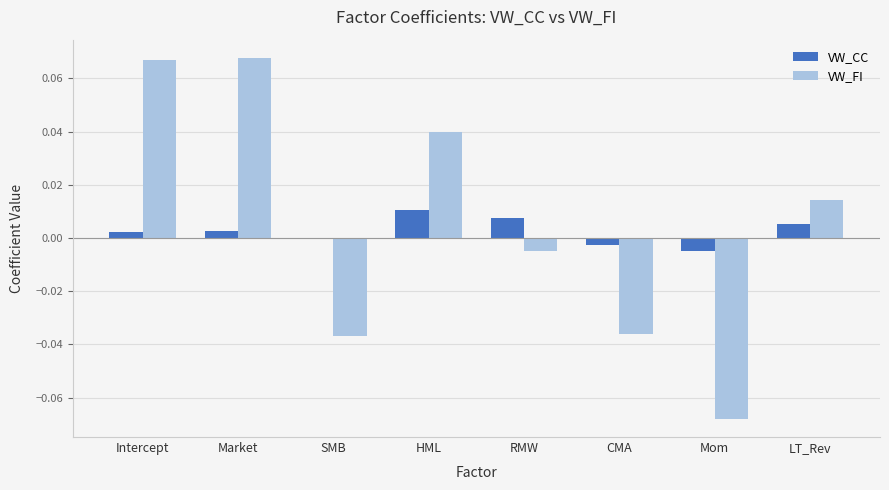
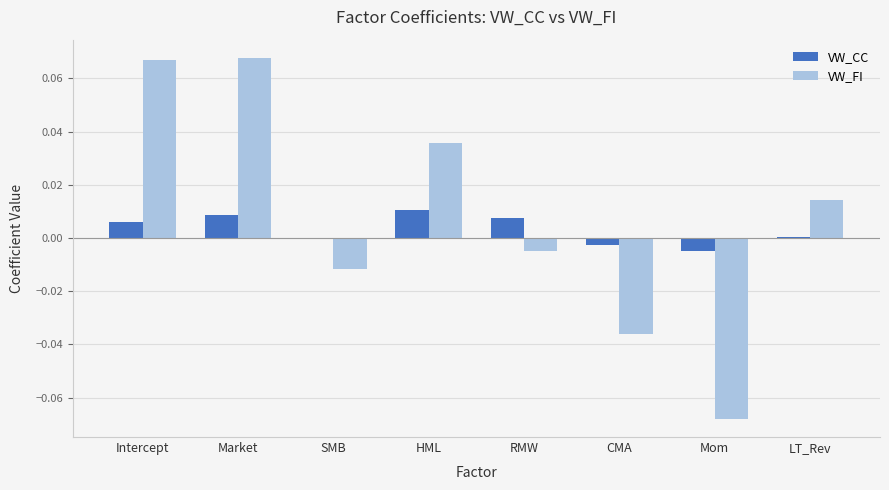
VW_CC, Intercept: 0.002 -> 0.006
VW_CC, Market: 0.003 -> 0.009
VW_FI, SMB: -0.037 -> -0.011
VW_FI, HML: 0.040 -> 0.036
VW_CC, LT_Rev: 0.005 -> 0.000
